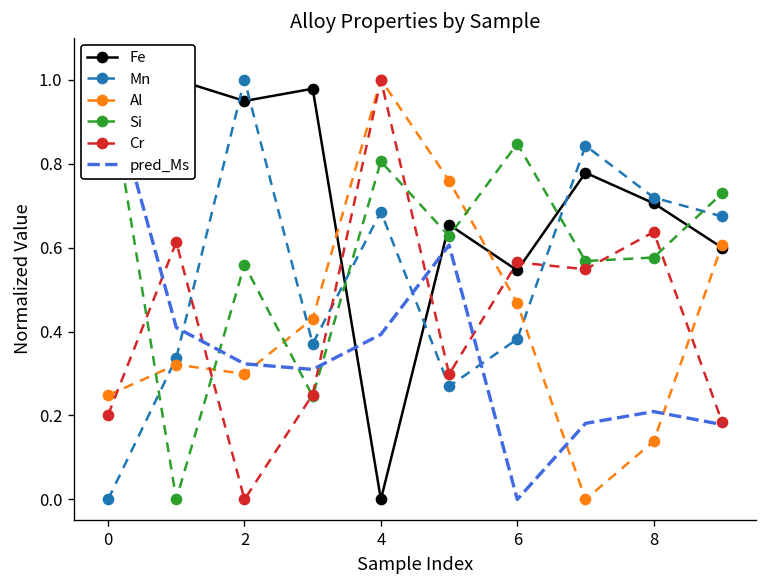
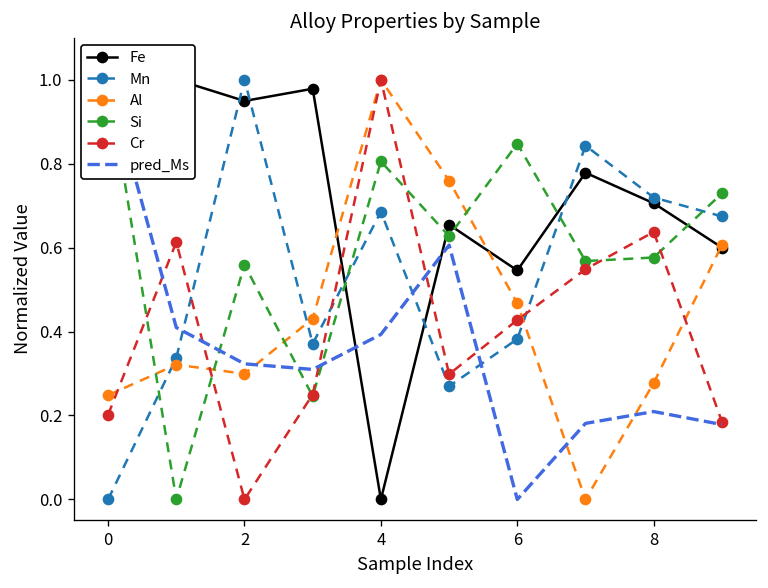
Cr, 6: 0.56 -> 0.43
Al, 8: 0.14 -> 0.28
